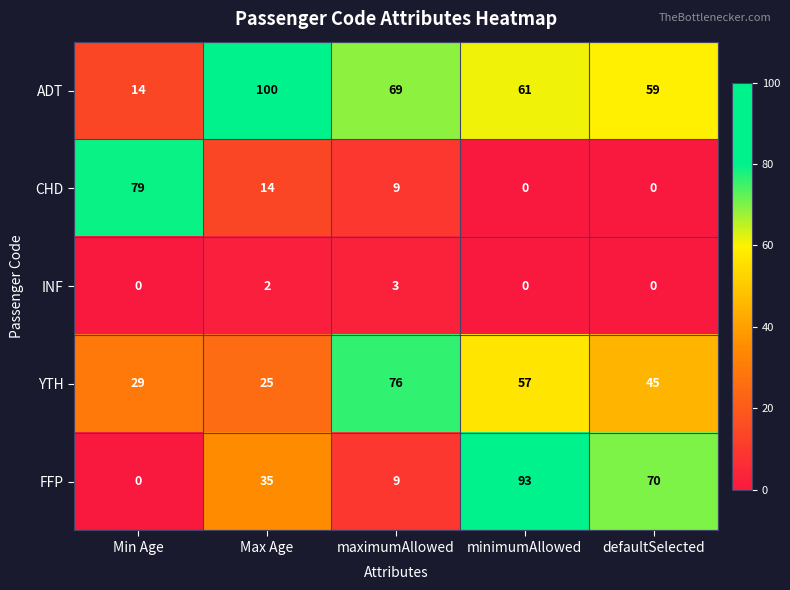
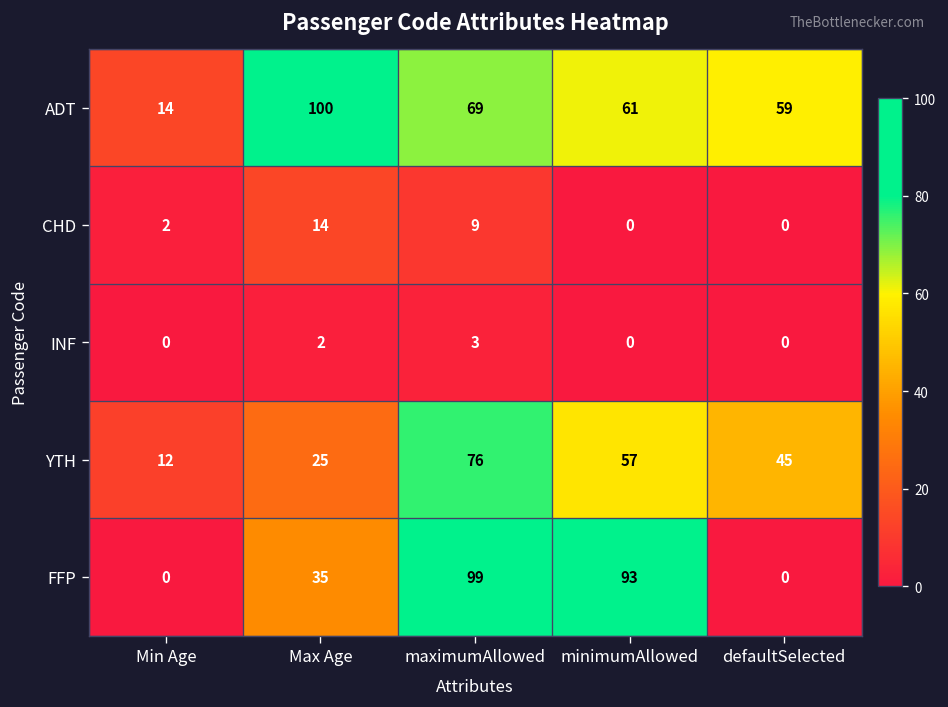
CHD, Min Age: 79 -> 2
YTH, Min Age: 29 -> 12
FFP, maximumAllowed: 9 -> 99
FFP, defaultSelected: 70 -> 0
